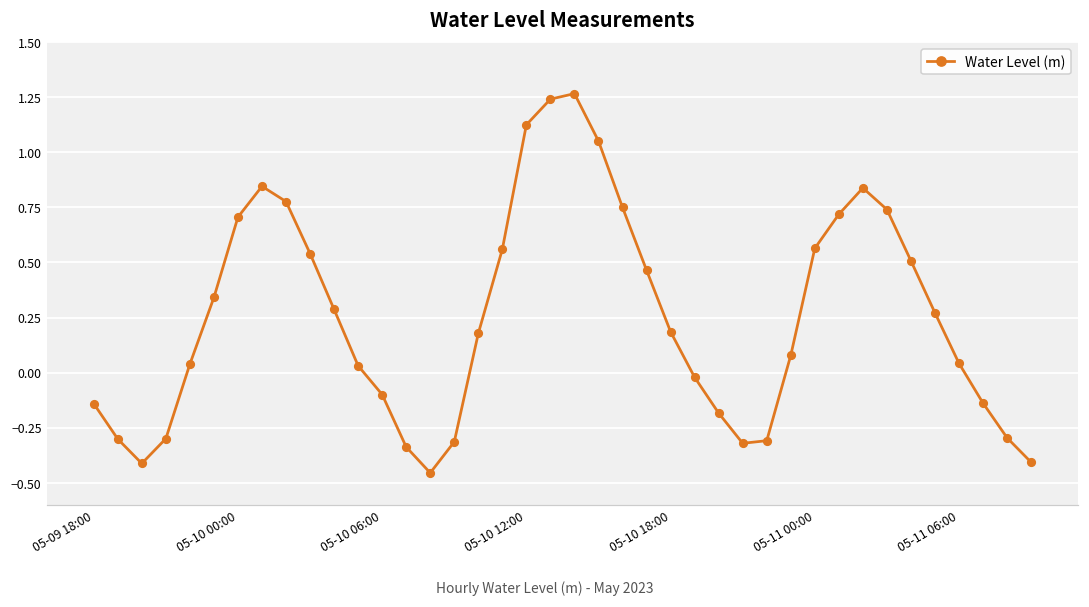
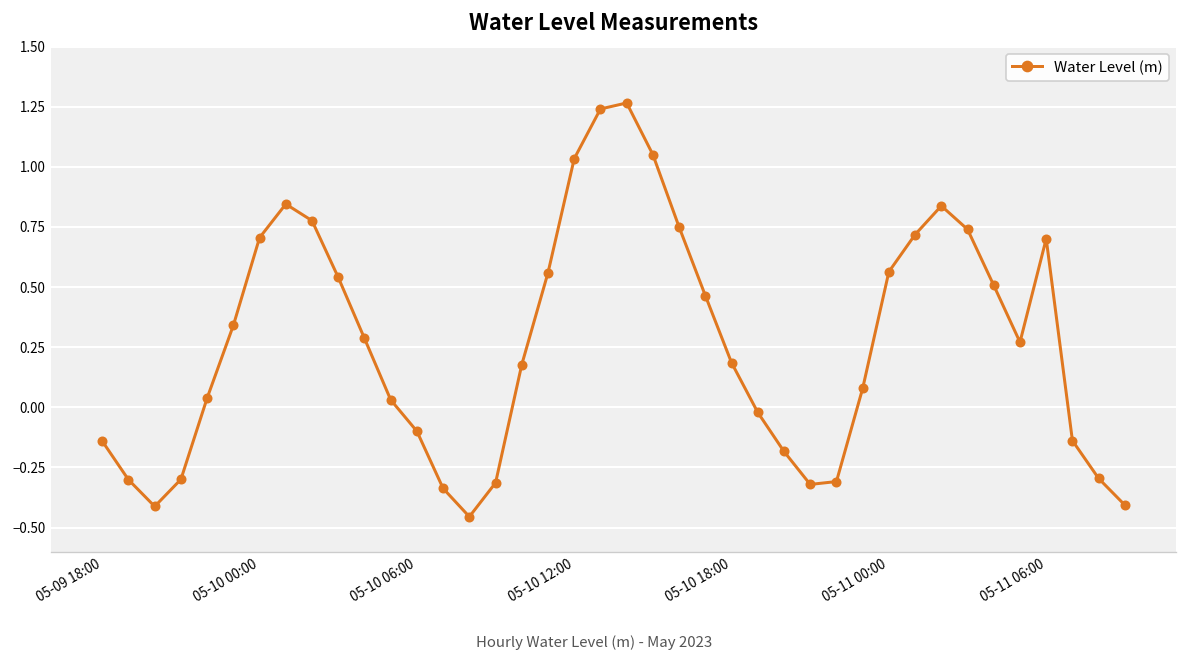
05-10 12:00: 1.12 -> 1.03
05-11 06:00: 0.04 -> 0.70
